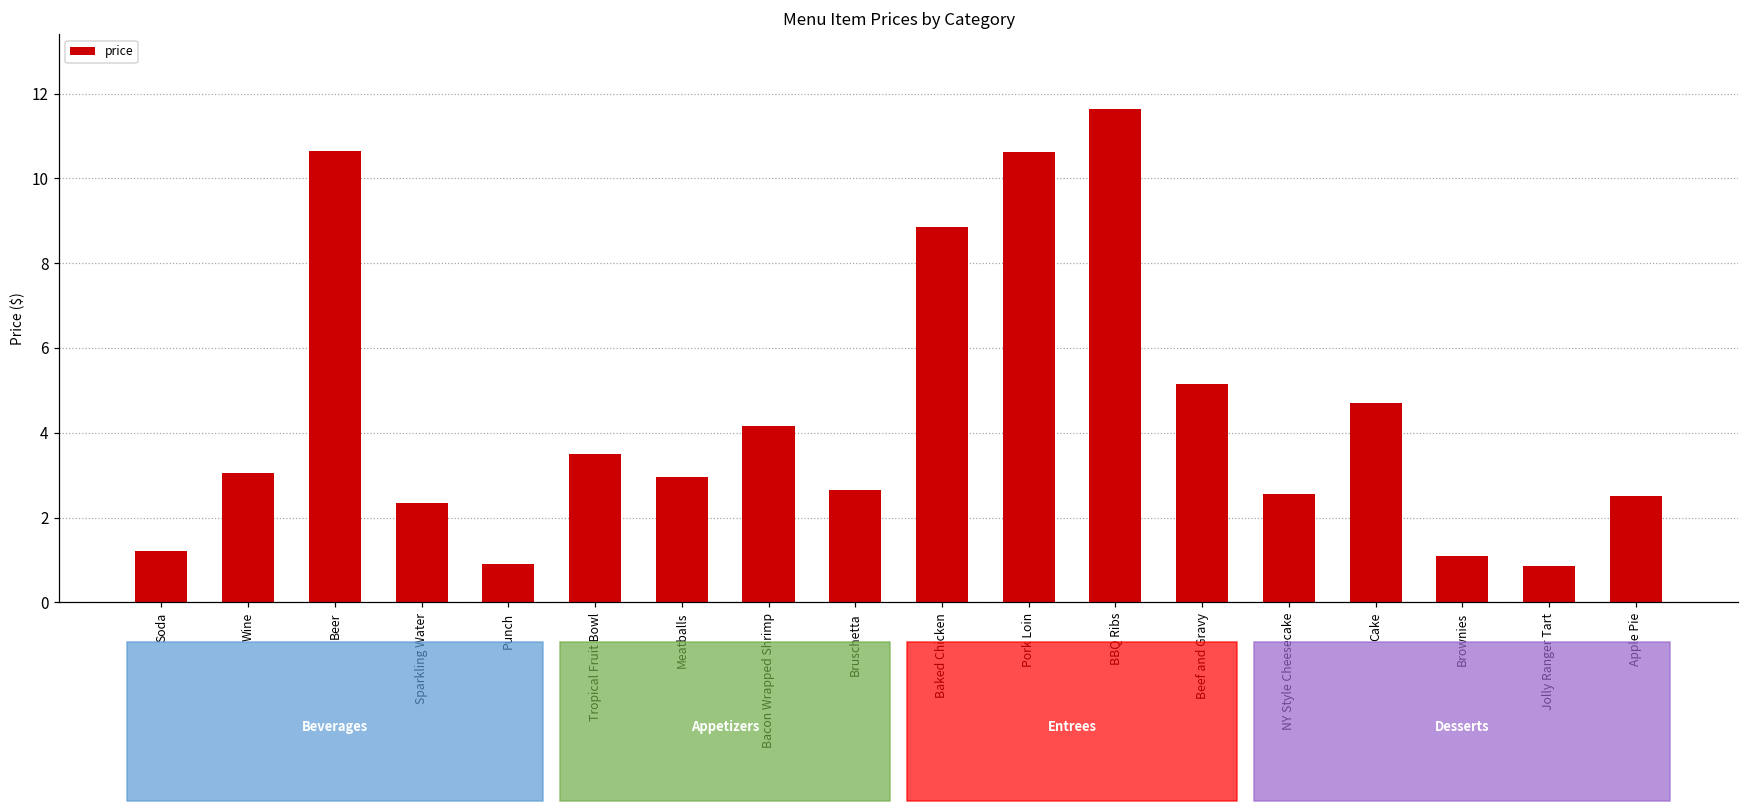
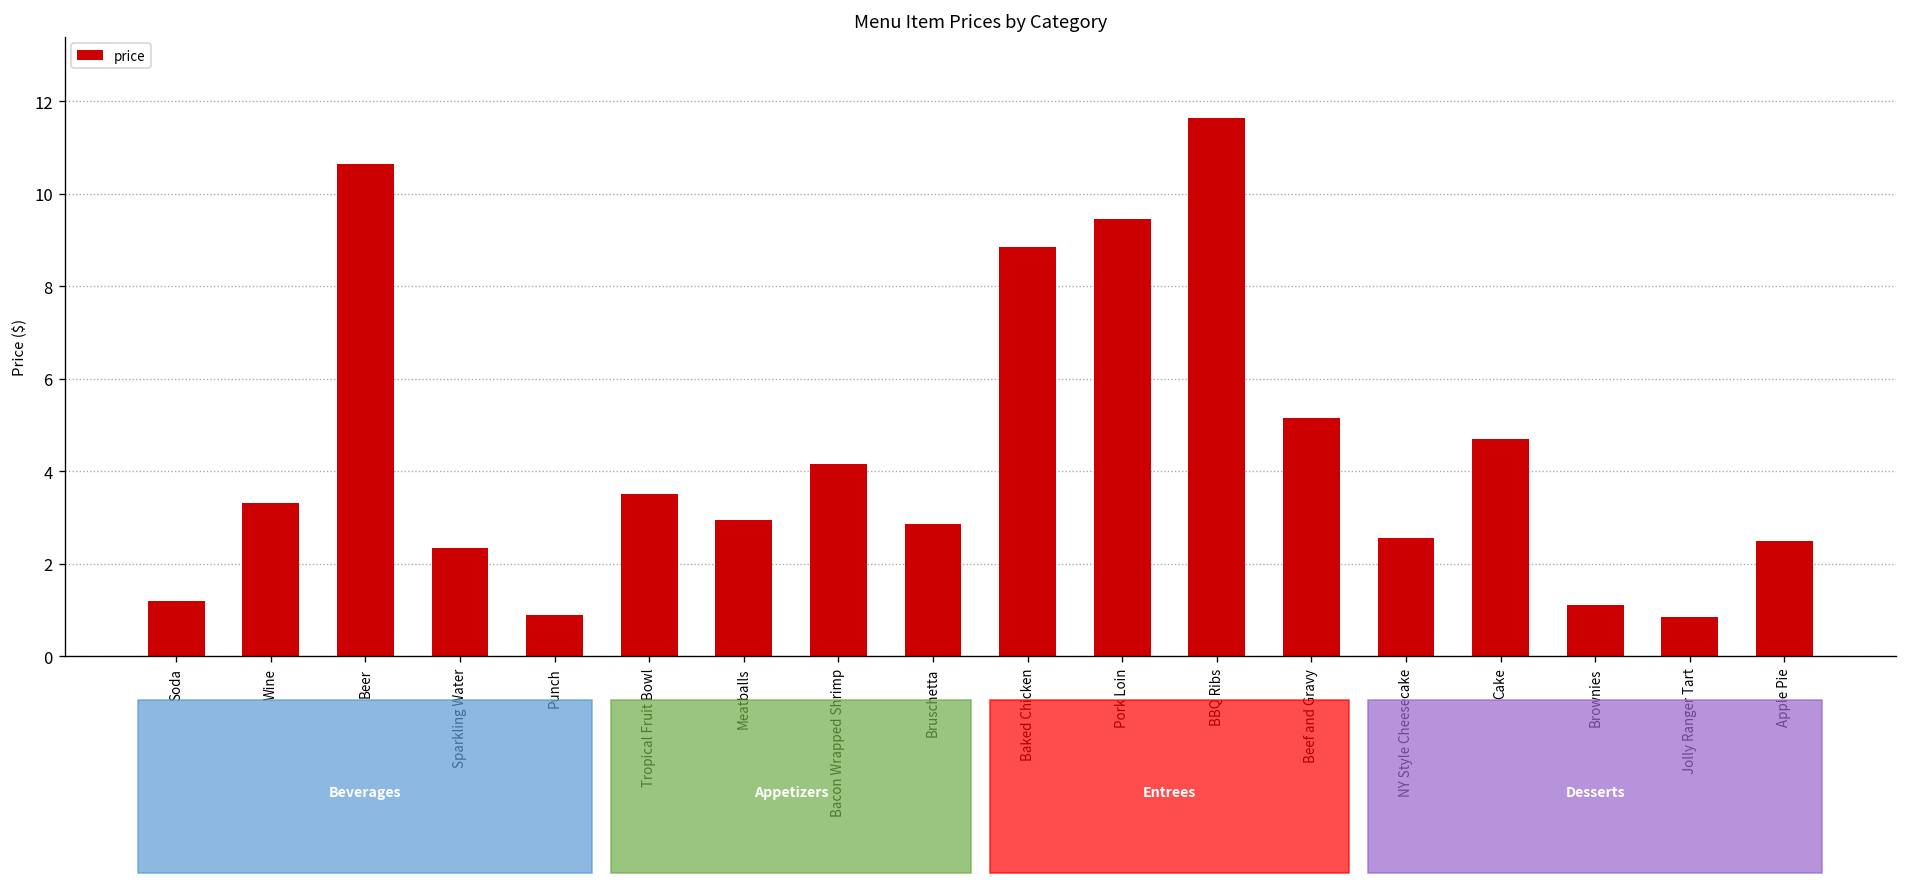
Wine: 3.1 -> 3.3
Bruschetta: 2.7 -> 2.9
Pork Loin: 10.6 -> 9.5
